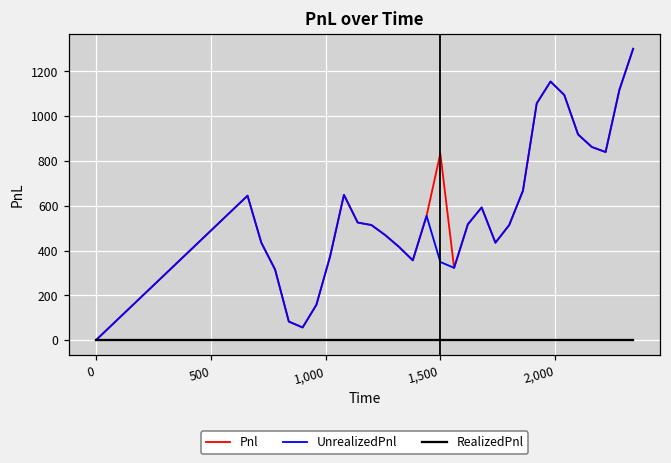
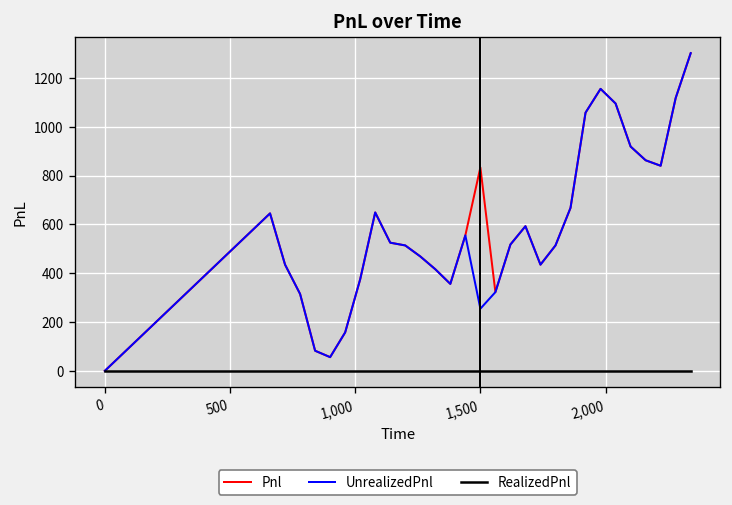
UnrealizedPnl, 1,500: 350 -> 250
